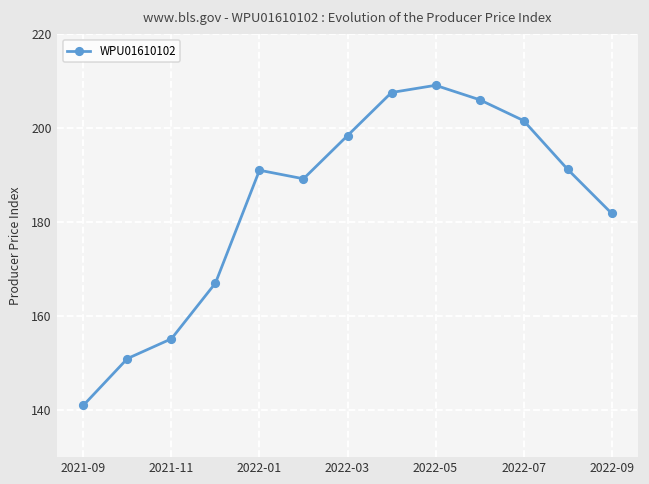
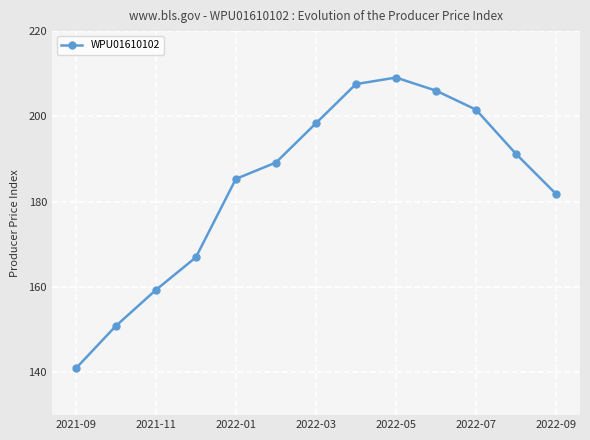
2021-11: 155 -> 159
2022-01: 191 -> 185
